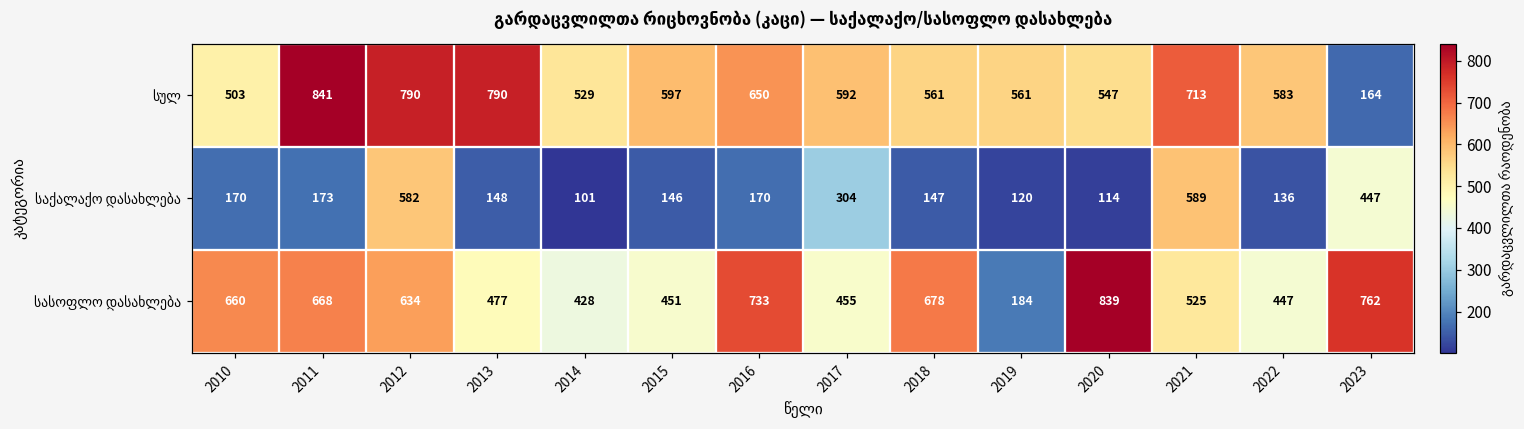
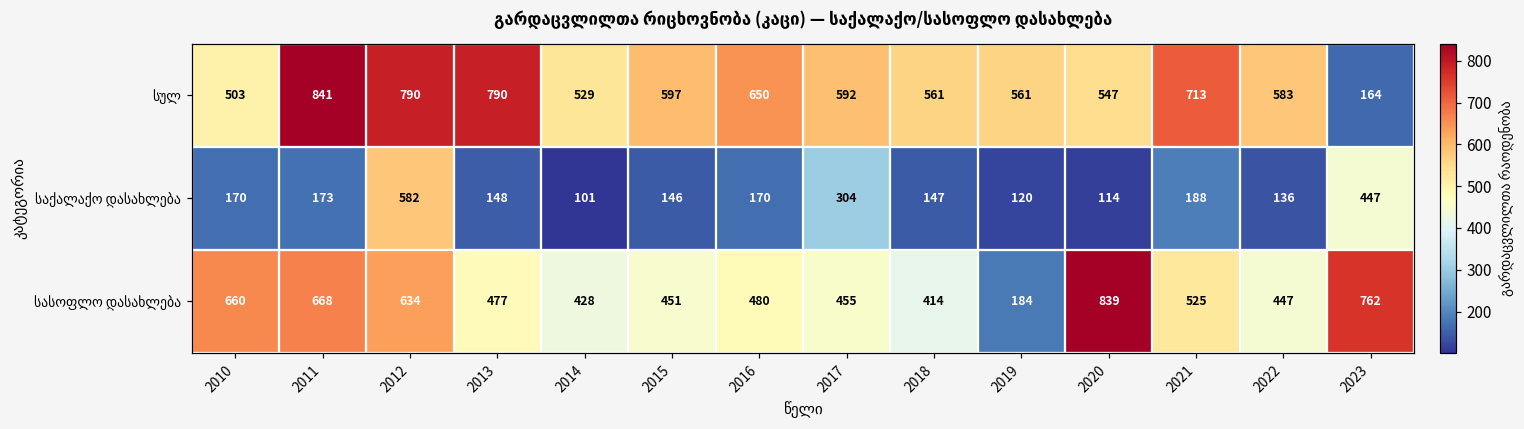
საქალაქო დასახლება, 2021: 589 -> 188
სასოფლო დასახლება, 2016: 733 -> 480
სასოფლო დასახლება, 2018: 678 -> 414
